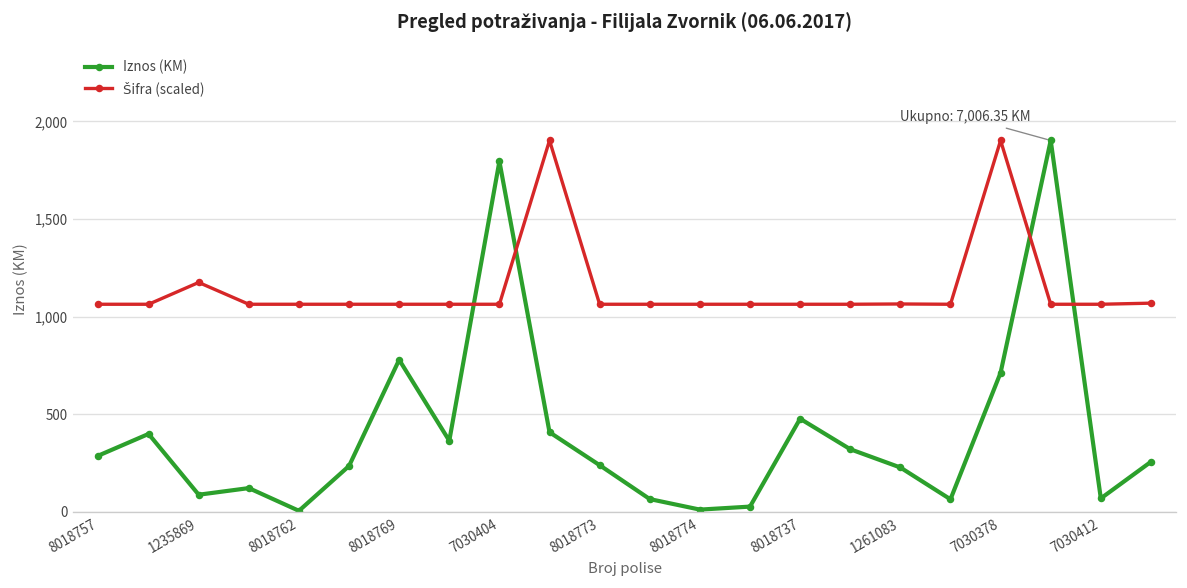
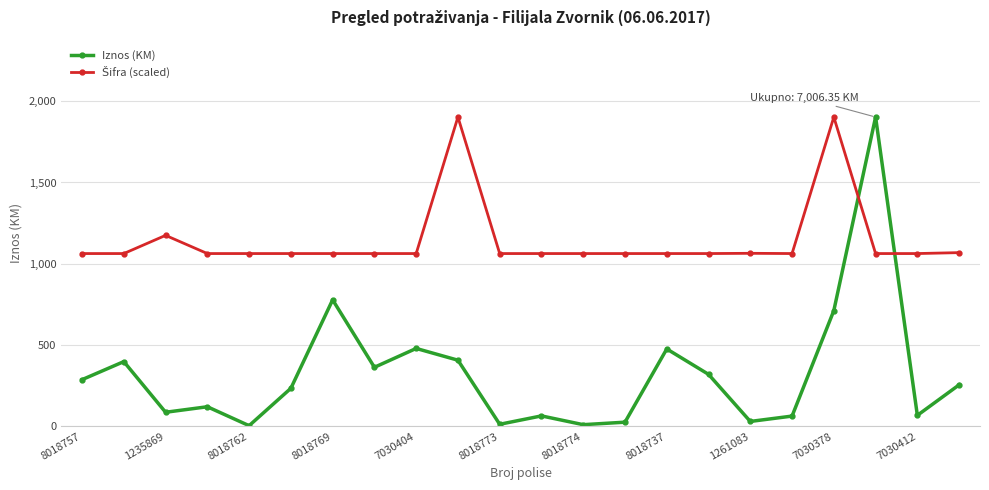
Iznos (KM), 7030404: 1,800 -> 480
Iznos (KM), 8018773: 240 -> 10
Iznos (KM), 1261083: 230 -> 30
